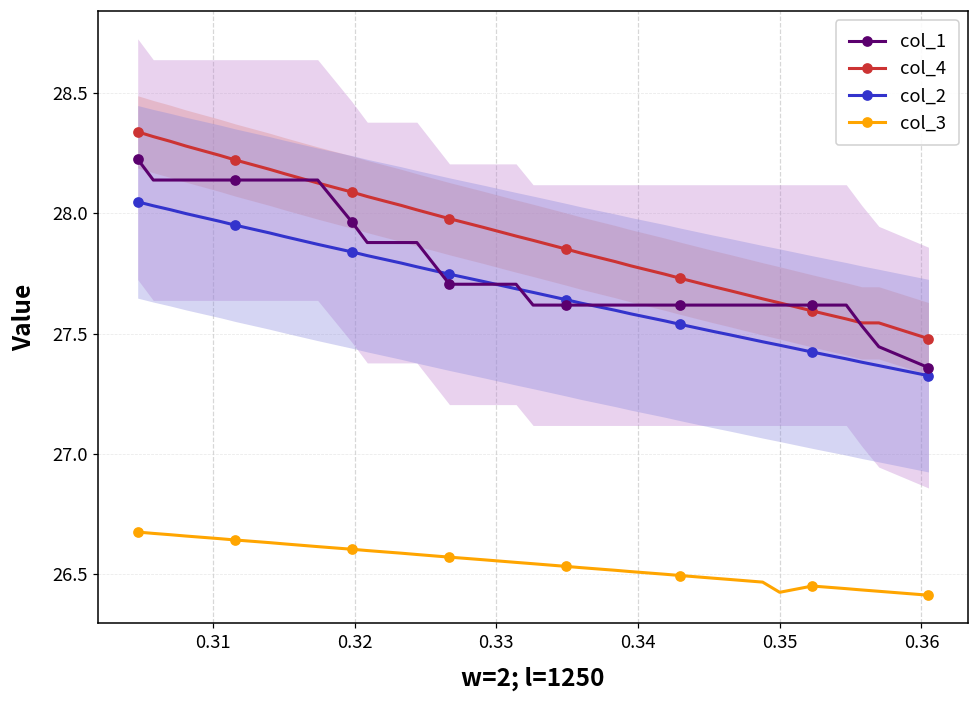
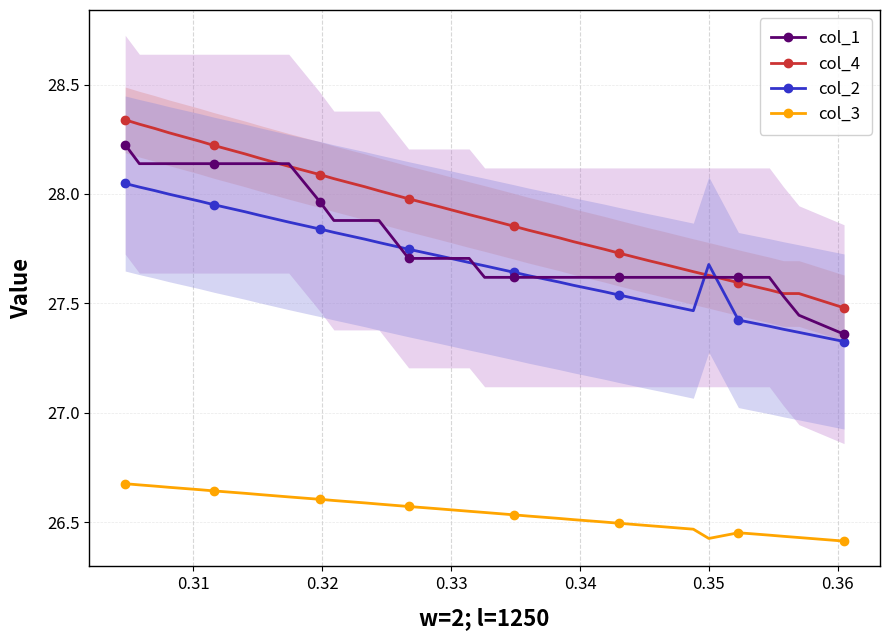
col_2, 0.35: 27.45 -> 27.68
